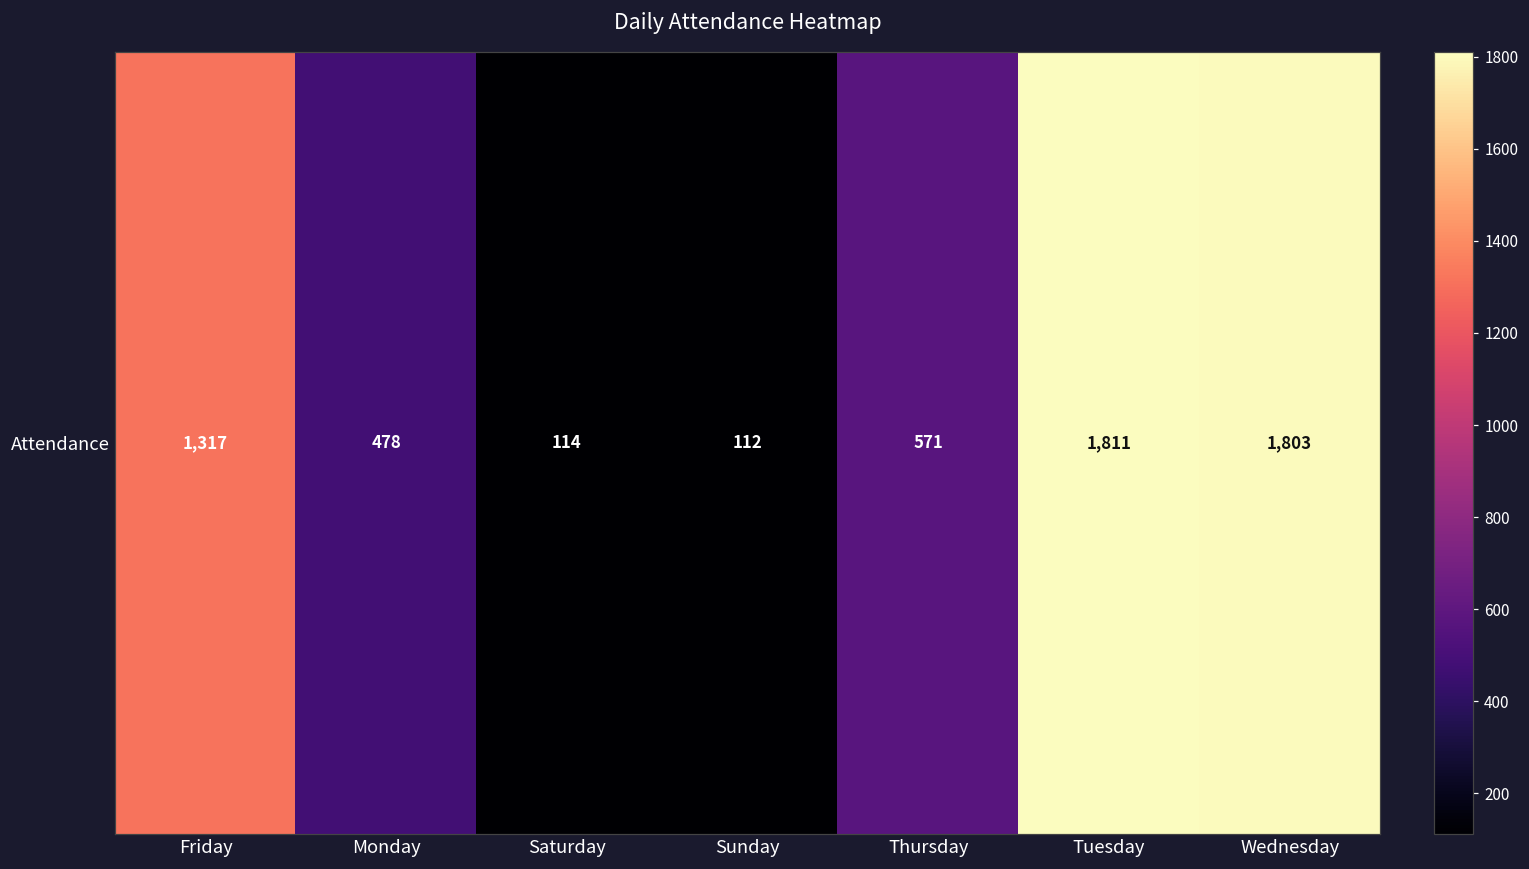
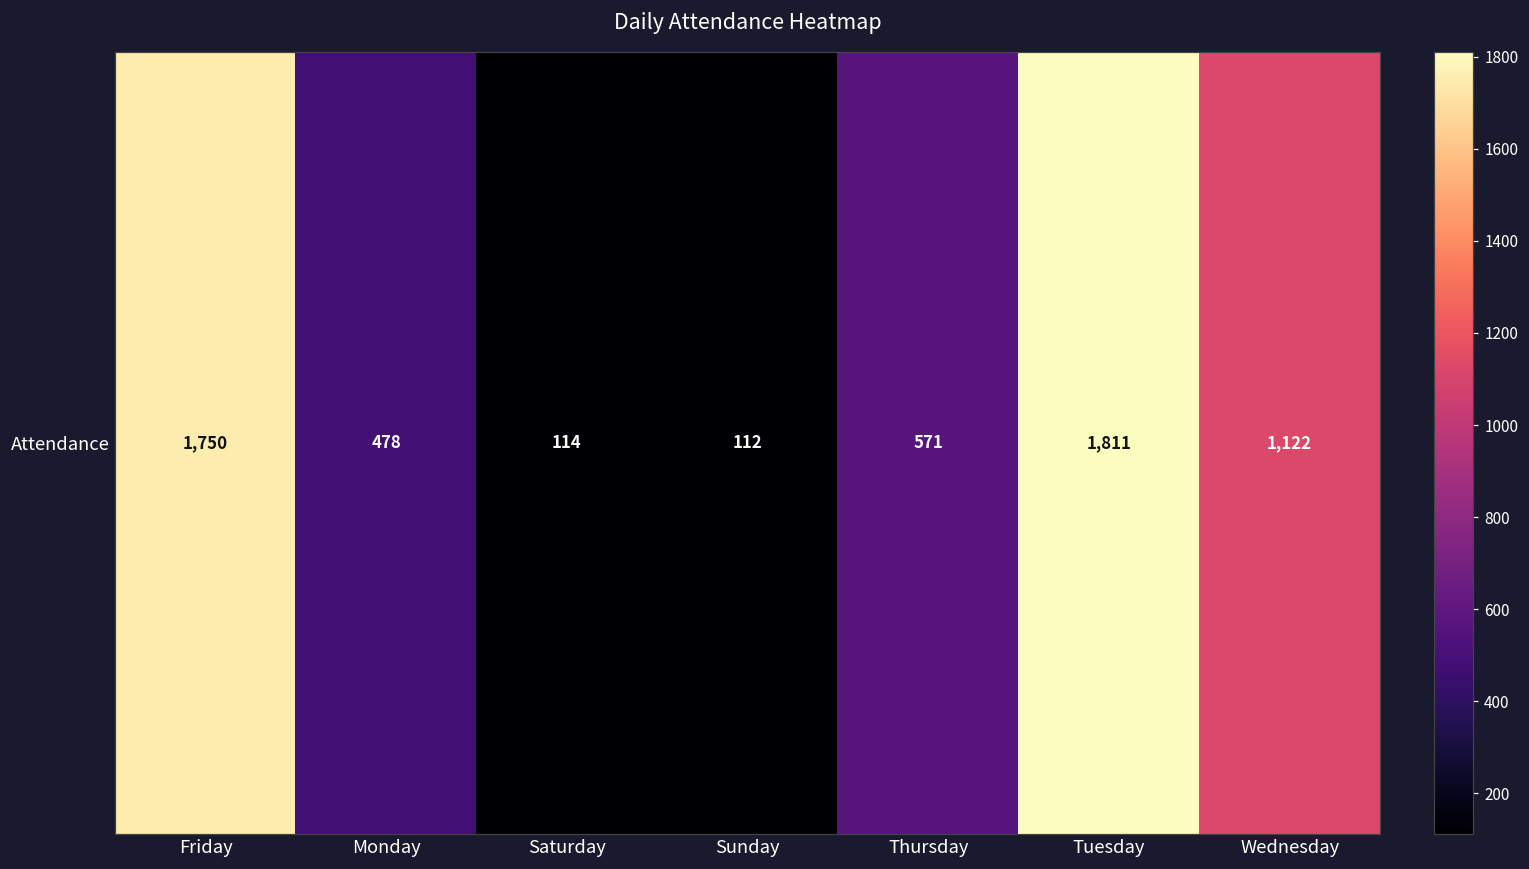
Attendance, Friday: 1,317 -> 1,750
Attendance, Wednesday: 1,803 -> 1,122
